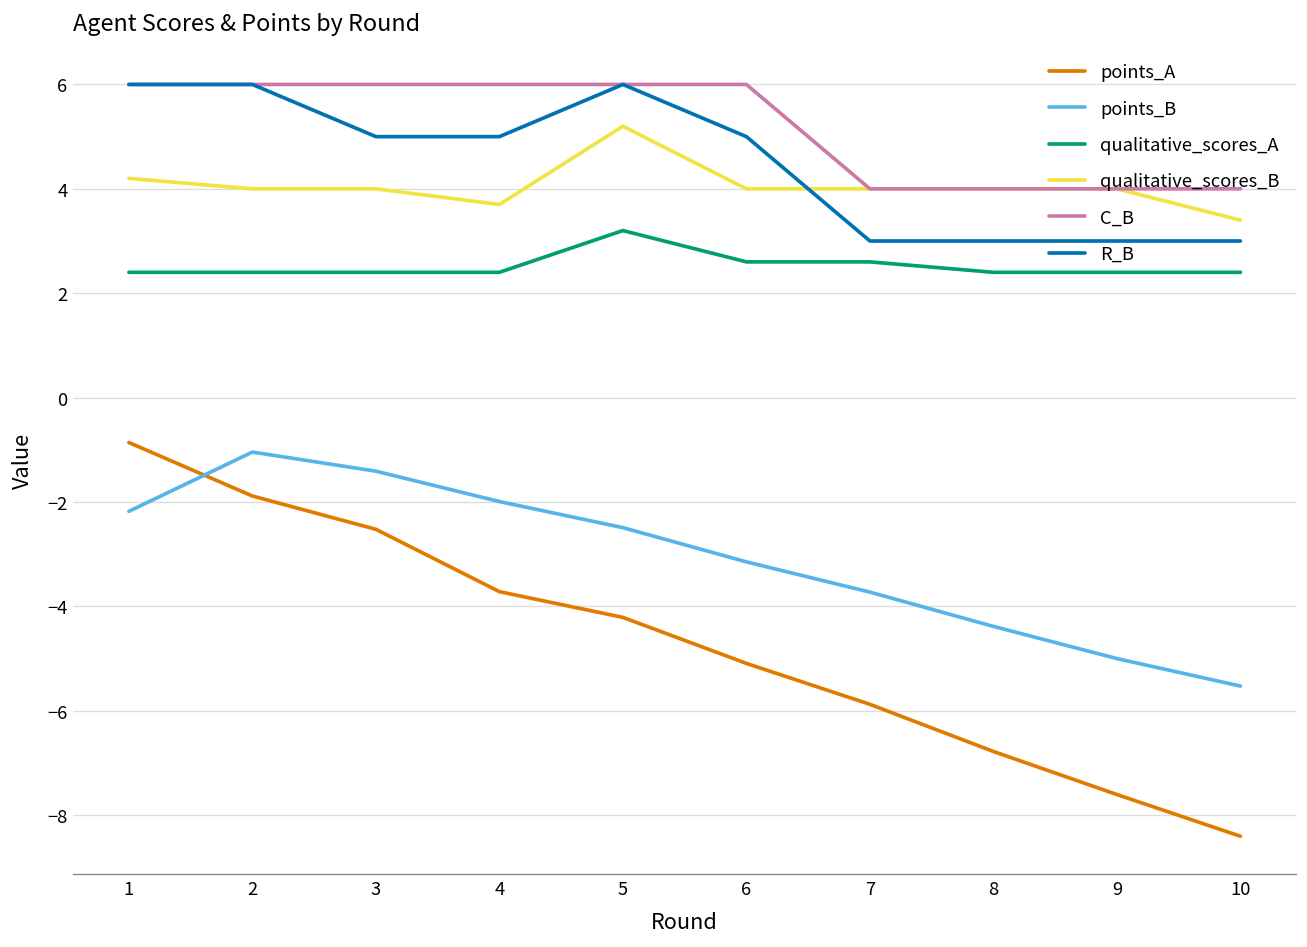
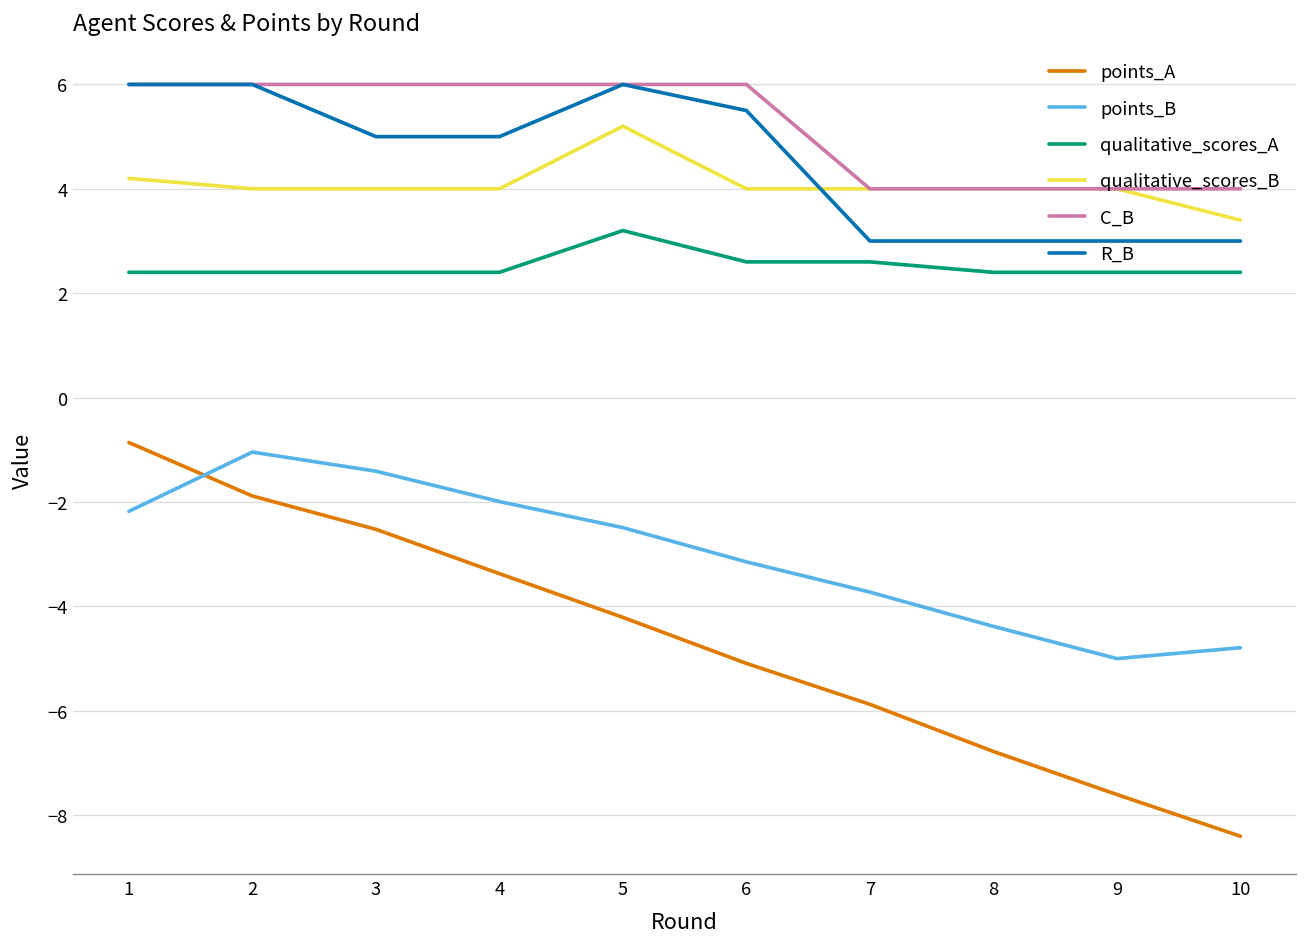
points_A, 4: -3.7 -> -3.4
qualitative_scores_B, 4: 3.7 -> 4.0
R_B, 6: 5.0 -> 5.5
points_B, 10: -5.5 -> -4.8
